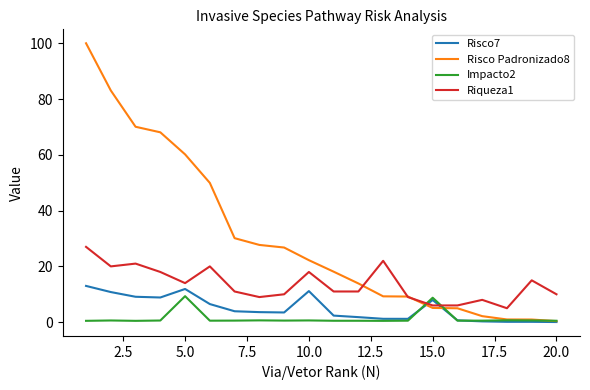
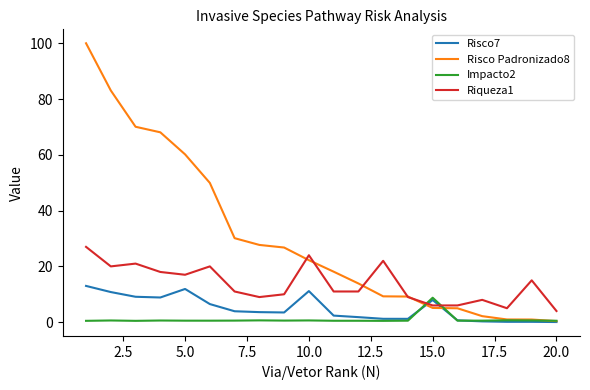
Impacto2, 5.0: 9 -> 1
Riqueza1, 5.0: 14 -> 17
Riqueza1, 10.0: 18 -> 24
Riqueza1, 20.0: 10 -> 4
